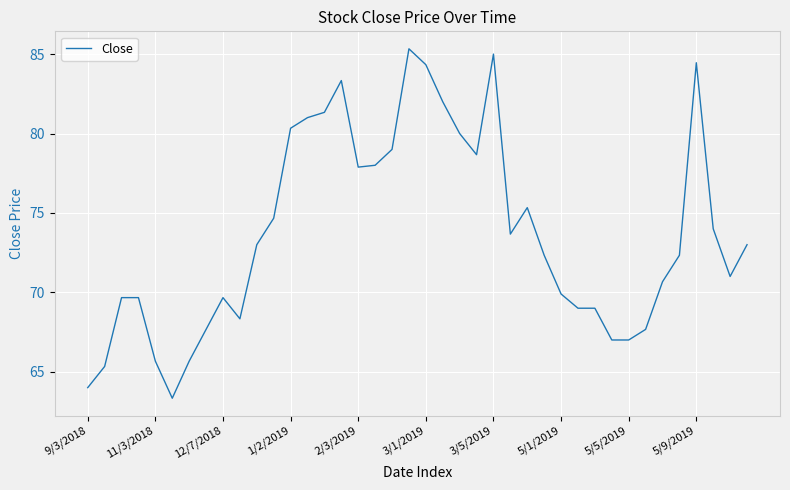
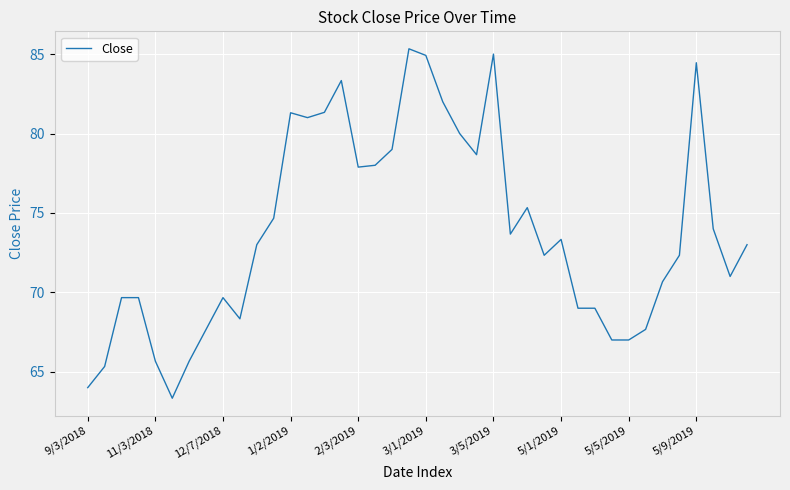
1/2/2019: 80.3 -> 81.3
3/1/2019: 84.3 -> 84.9
5/1/2019: 69.9 -> 73.3
